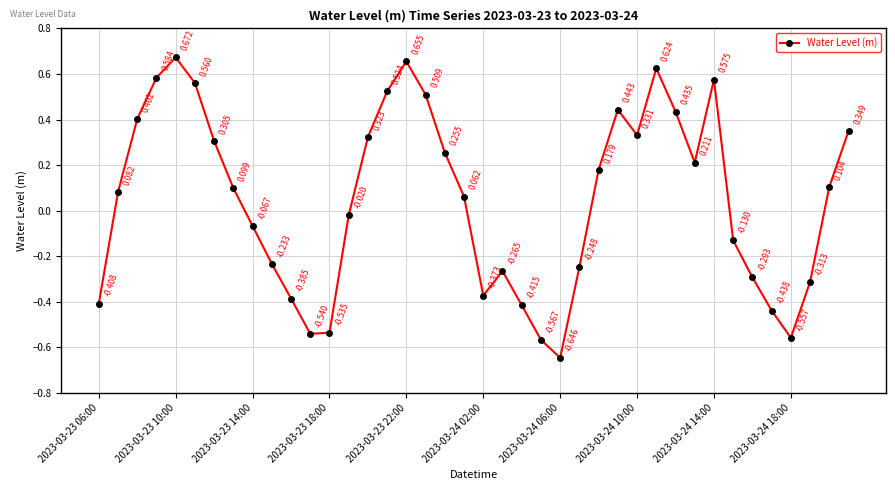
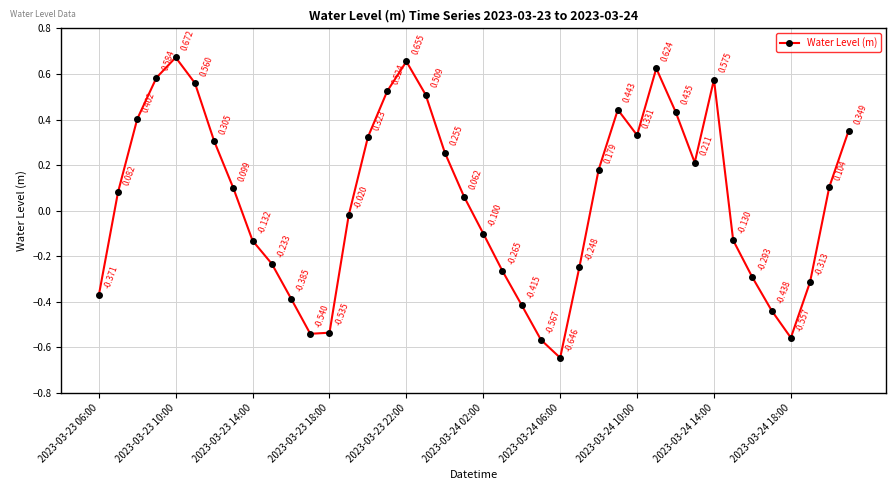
2023-03-23 06:00: -0.408 -> -0.371
2023-03-23 14:00: -0.067 -> -0.132
2023-03-24 02:00: -0.373 -> -0.100
